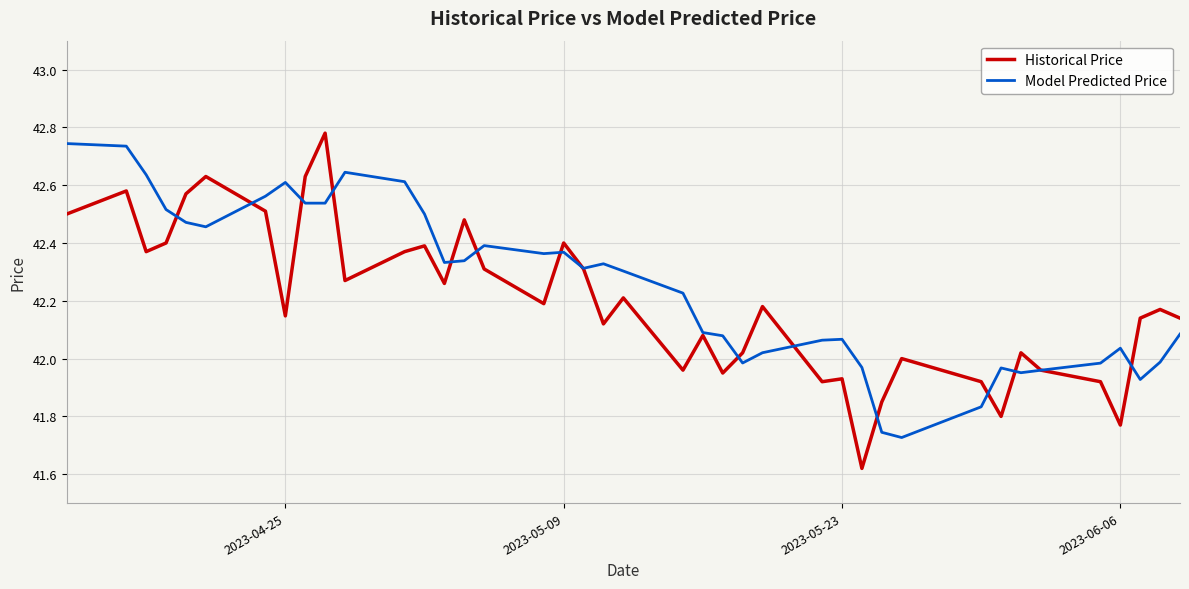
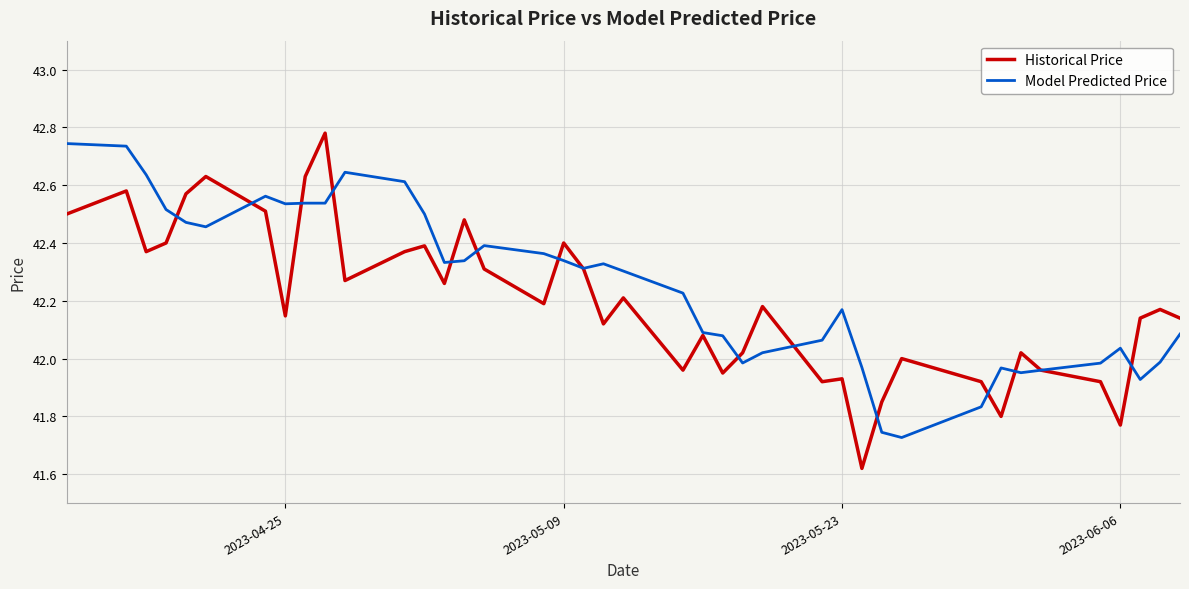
Model Predicted Price, 2023-04-25: 42.61 -> 42.54
Model Predicted Price, 2023-05-09: 42.37 -> 42.34
Model Predicted Price, 2023-05-23: 42.07 -> 42.17
